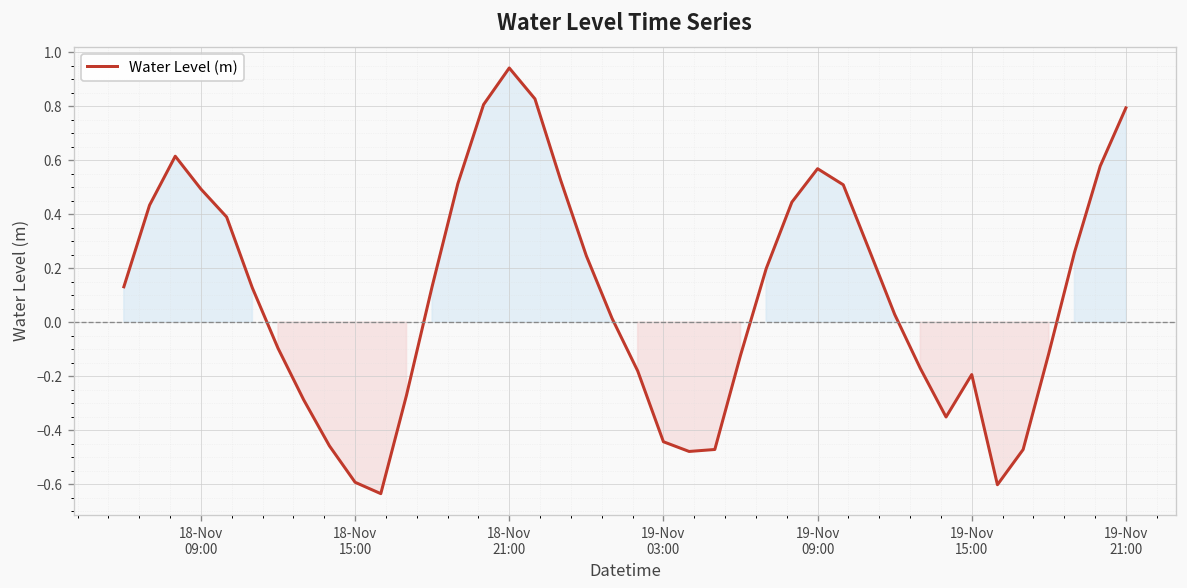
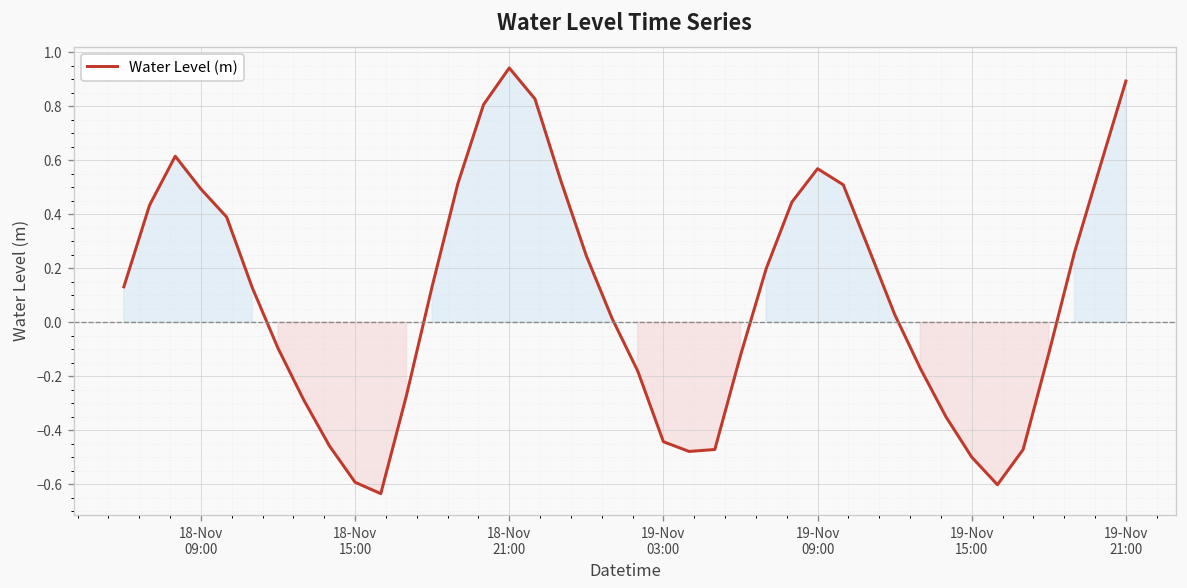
19-Nov 15:00: -0.19 -> -0.50
19-Nov 21:00: 0.79 -> 0.89
